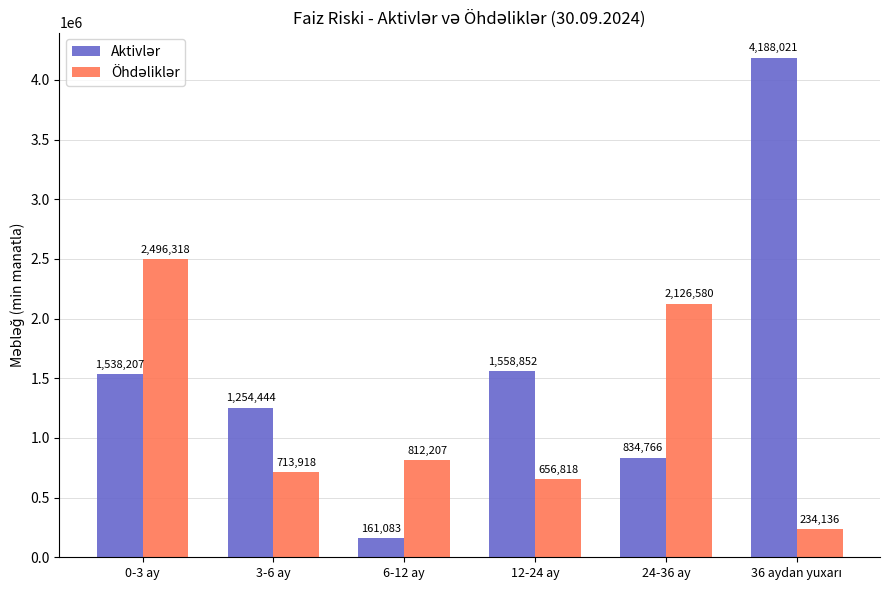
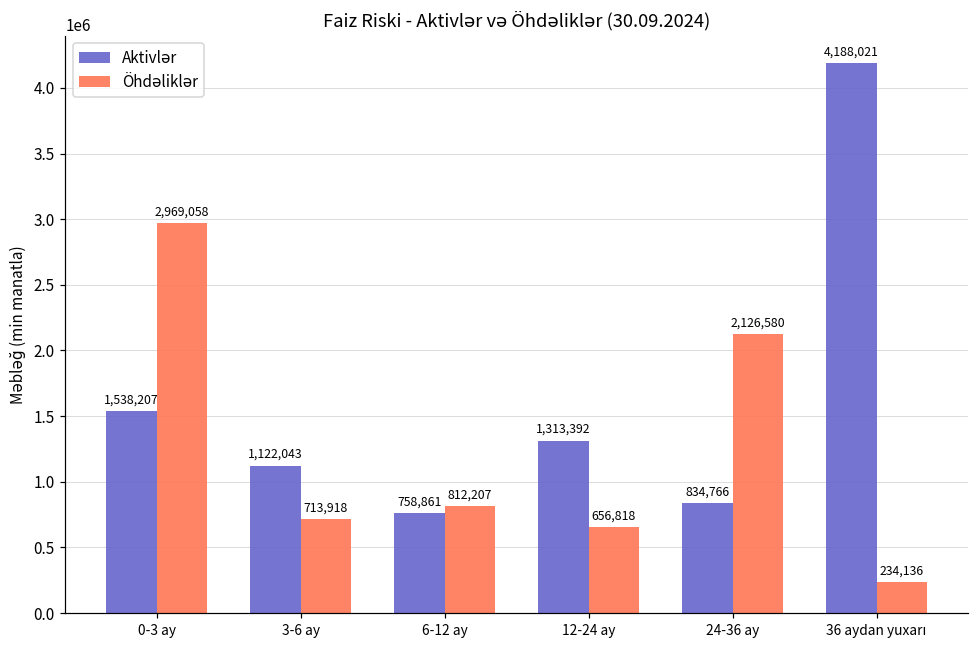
Öhdəliklər, 0-3 ay: 2,496,318 -> 2,969,058
Aktivlər, 3-6 ay: 1,254,444 -> 1,122,043
Aktivlər, 6-12 ay: 161,083 -> 758,861
Aktivlər, 12-24 ay: 1,558,852 -> 1,313,392
